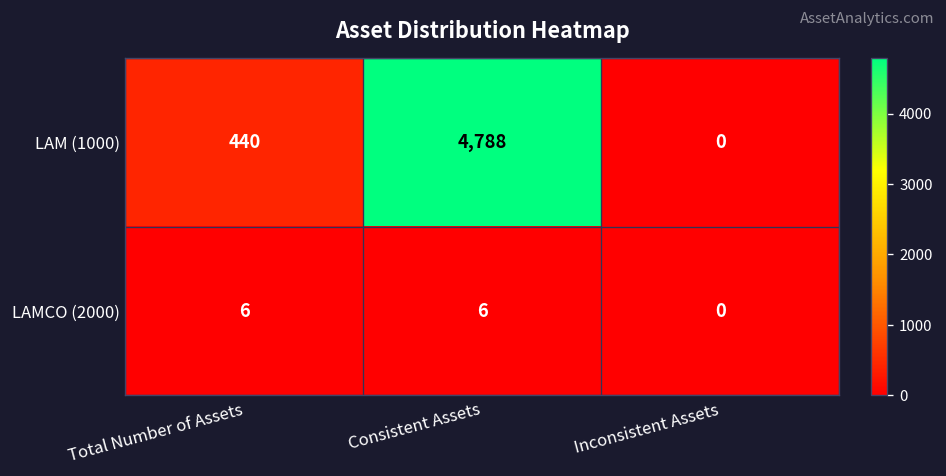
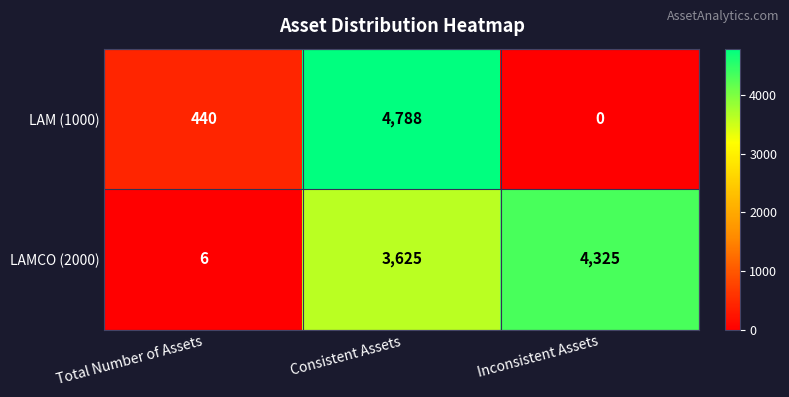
LAMCO (2000), Consistent Assets: 6 -> 3,625
LAMCO (2000), Inconsistent Assets: 0 -> 4,325
